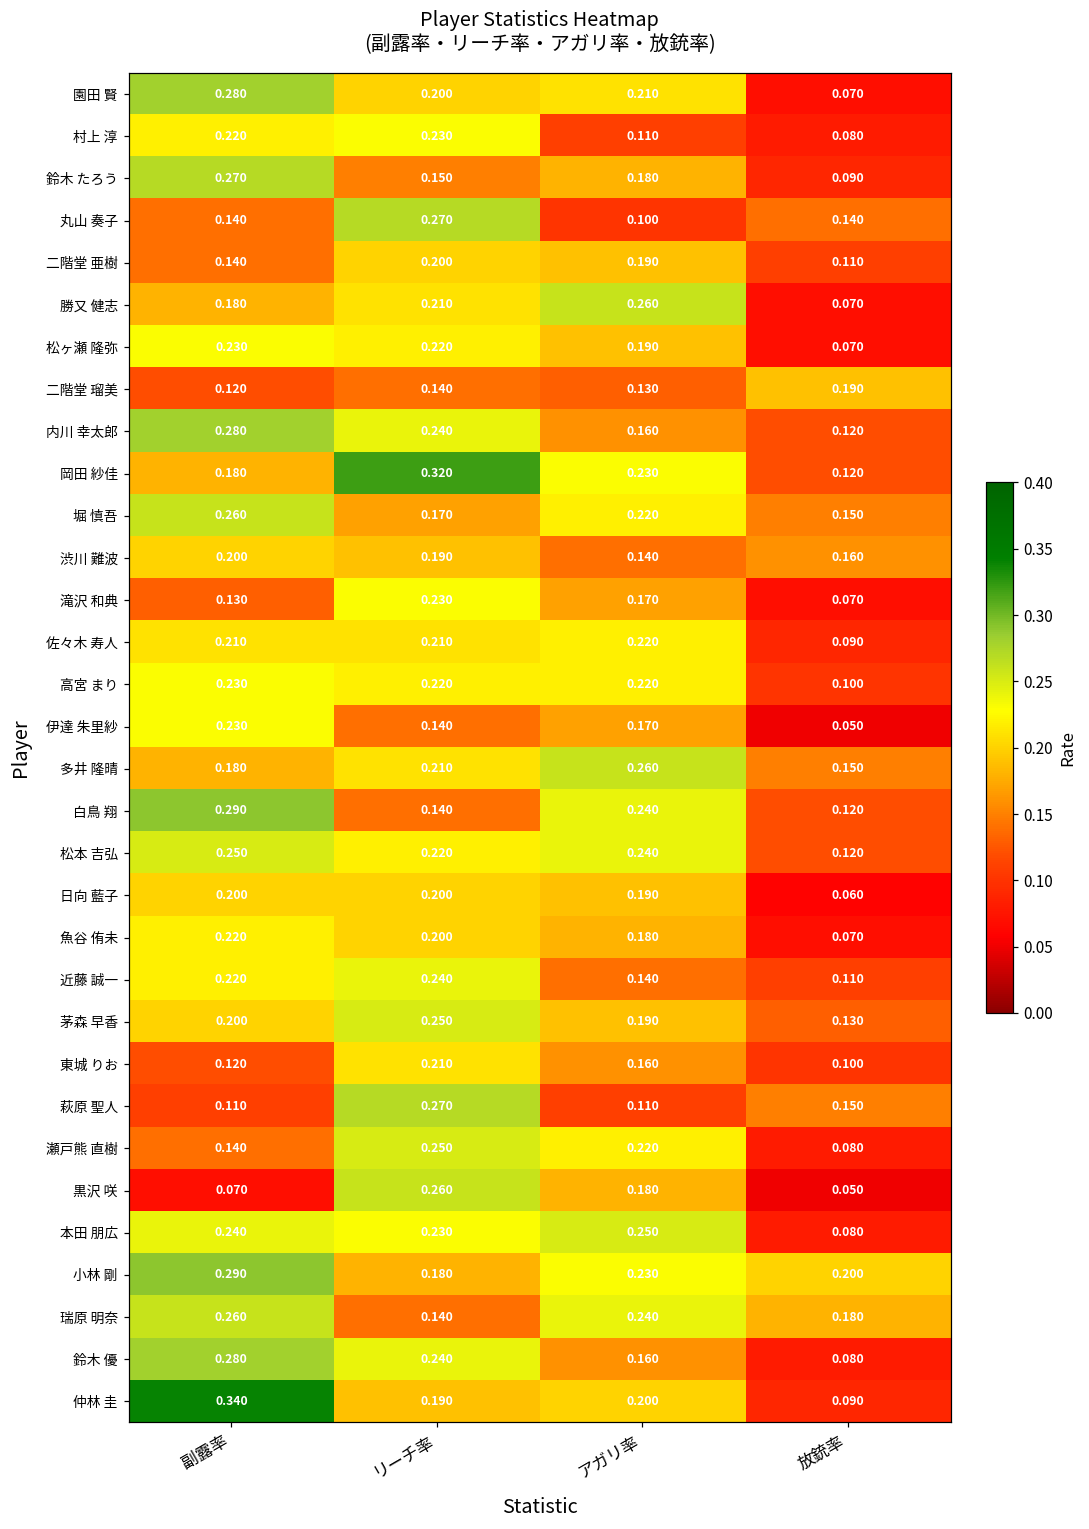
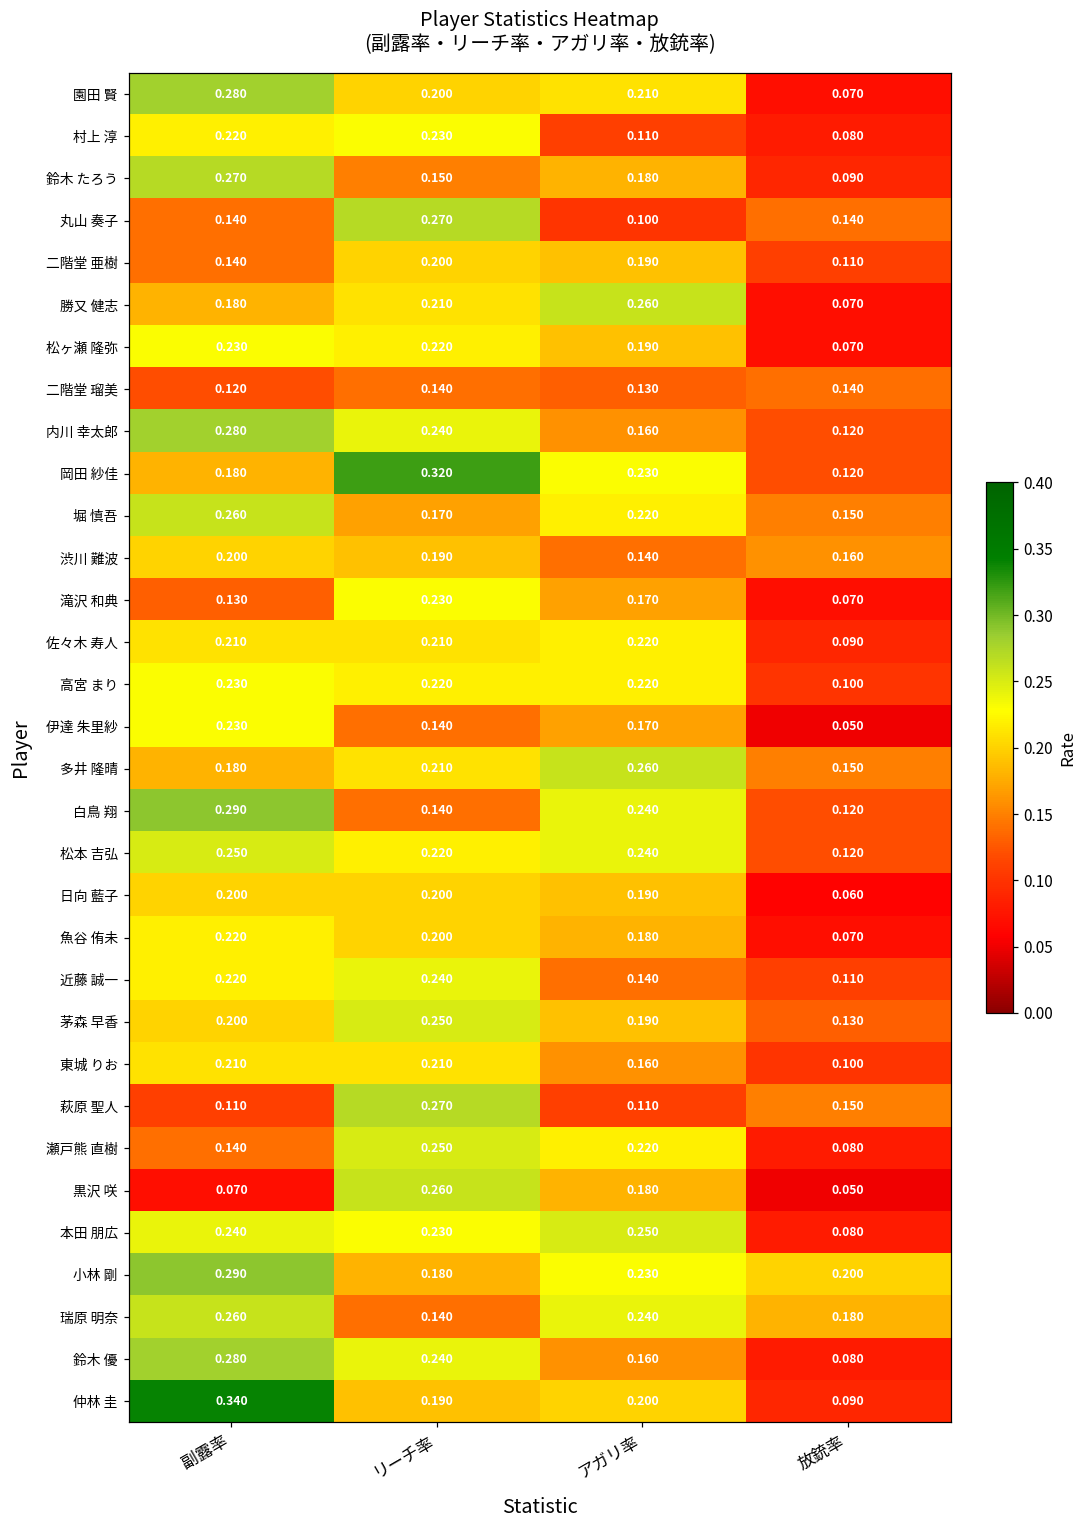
二階堂 瑠美, 放銃率: 0.190 -> 0.140
東城 りお, 副露率: 0.120 -> 0.210
